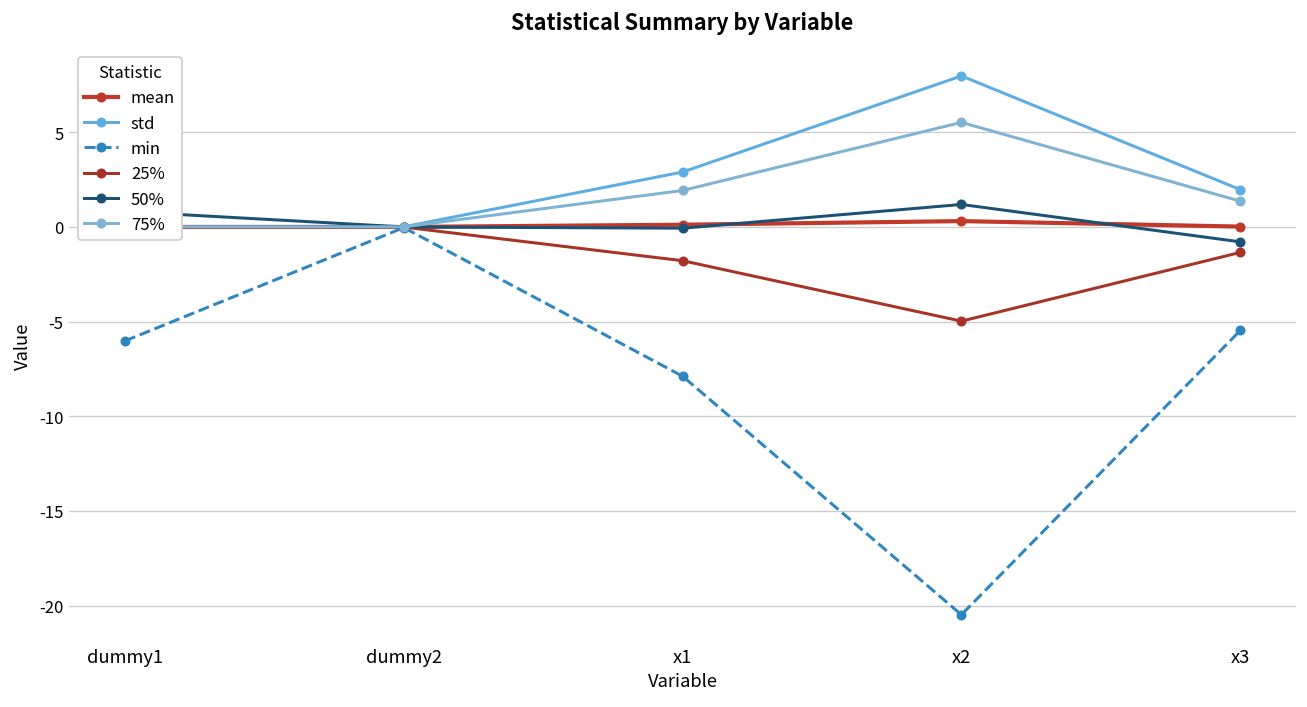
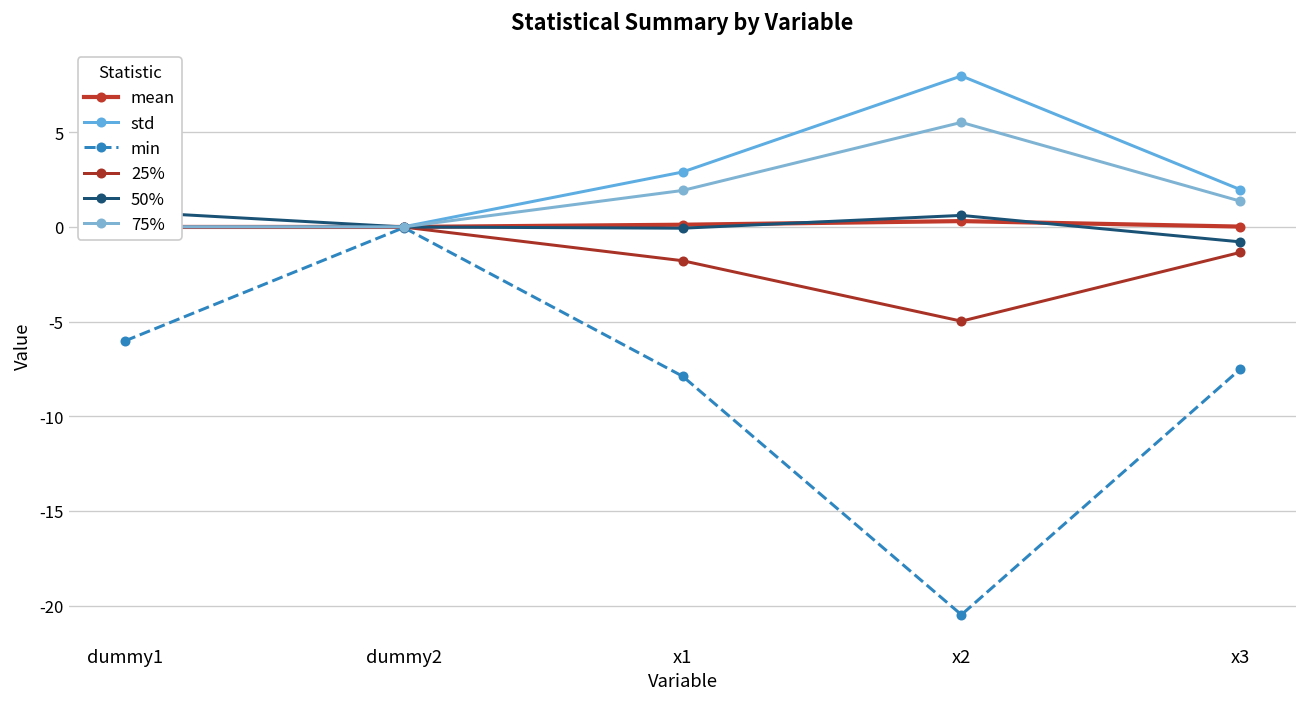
50%, x2: 1.2 -> 0.6
min, x3: -5.5 -> -7.5
